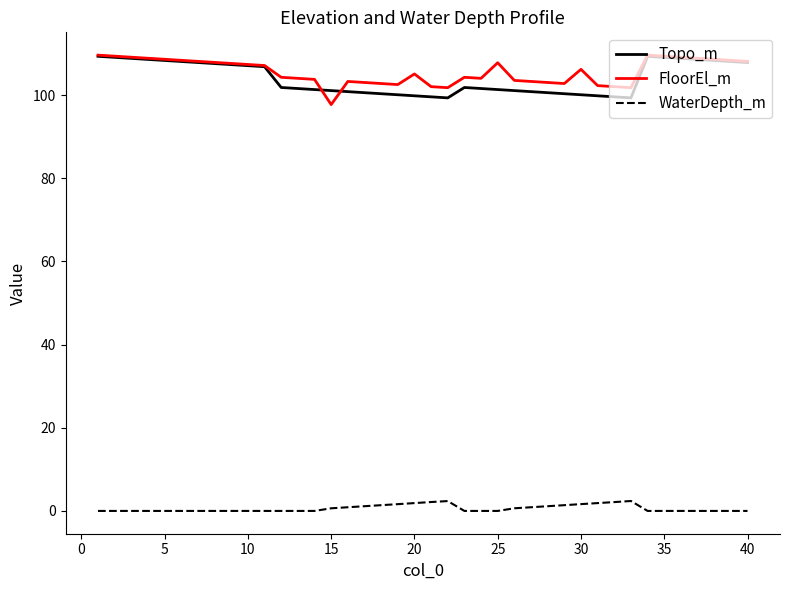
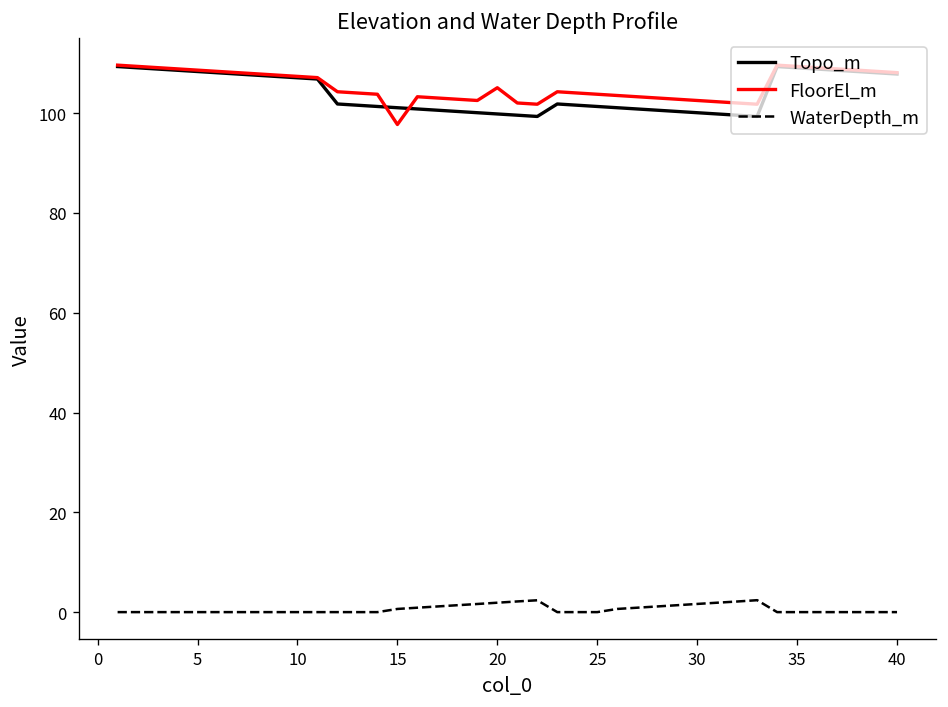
FloorEl_m, 25: 108 -> 104
FloorEl_m, 30: 106 -> 103
